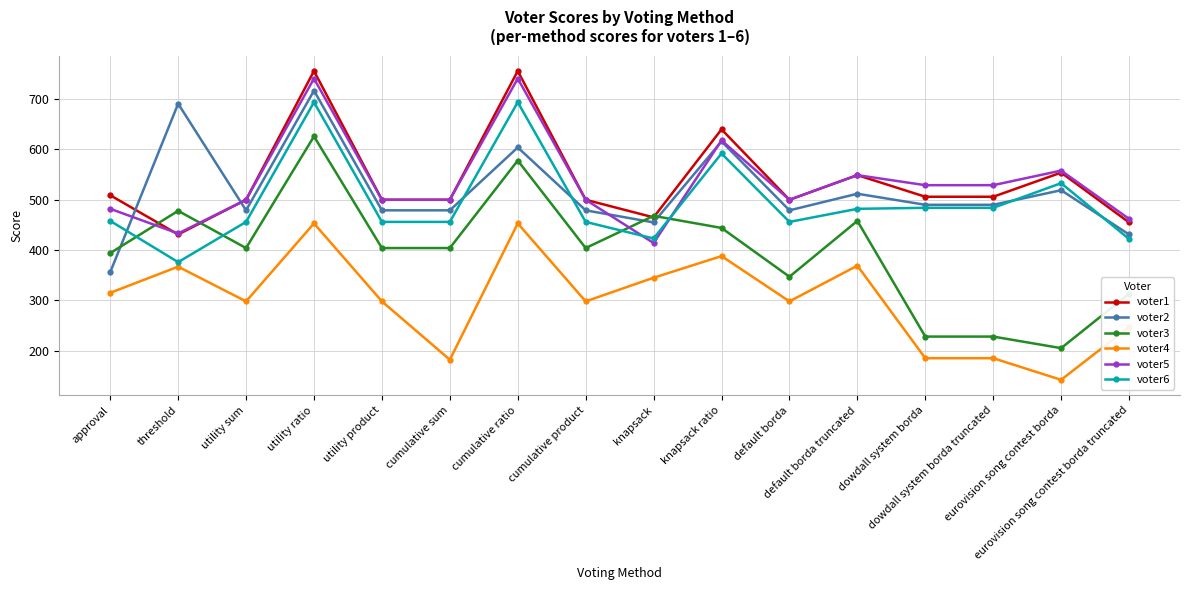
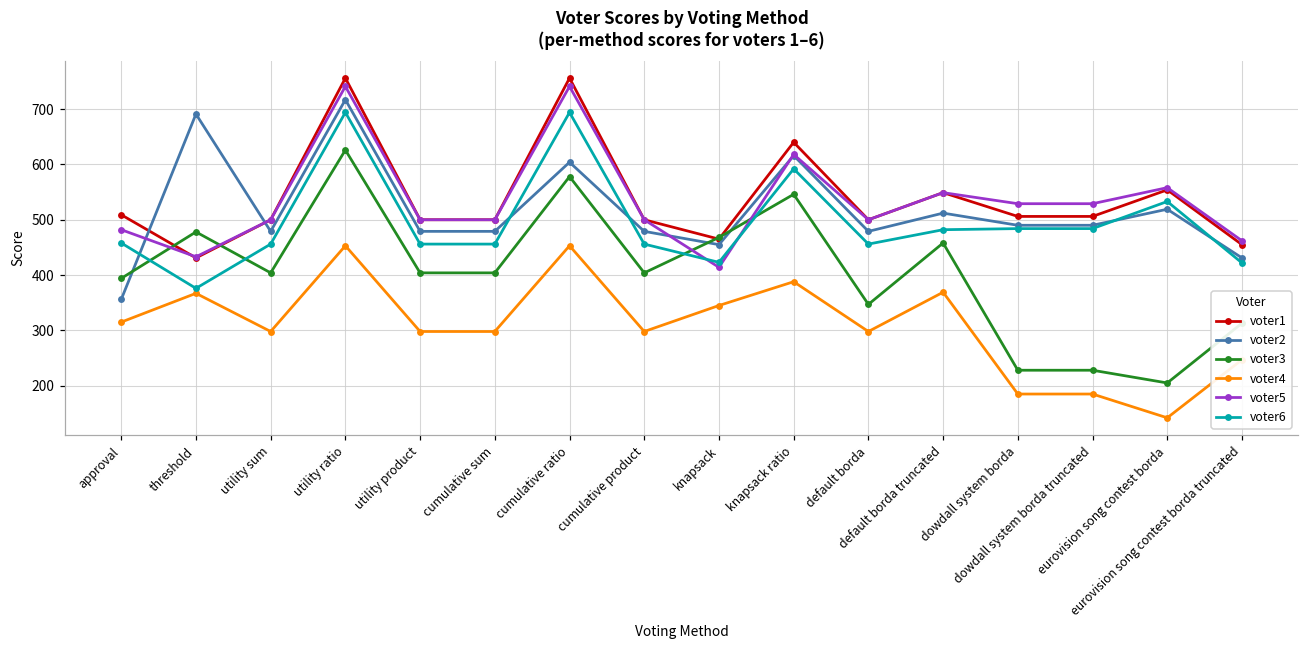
voter4, cumulative sum: 180 -> 300
voter3, knapsack ratio: 440 -> 550
